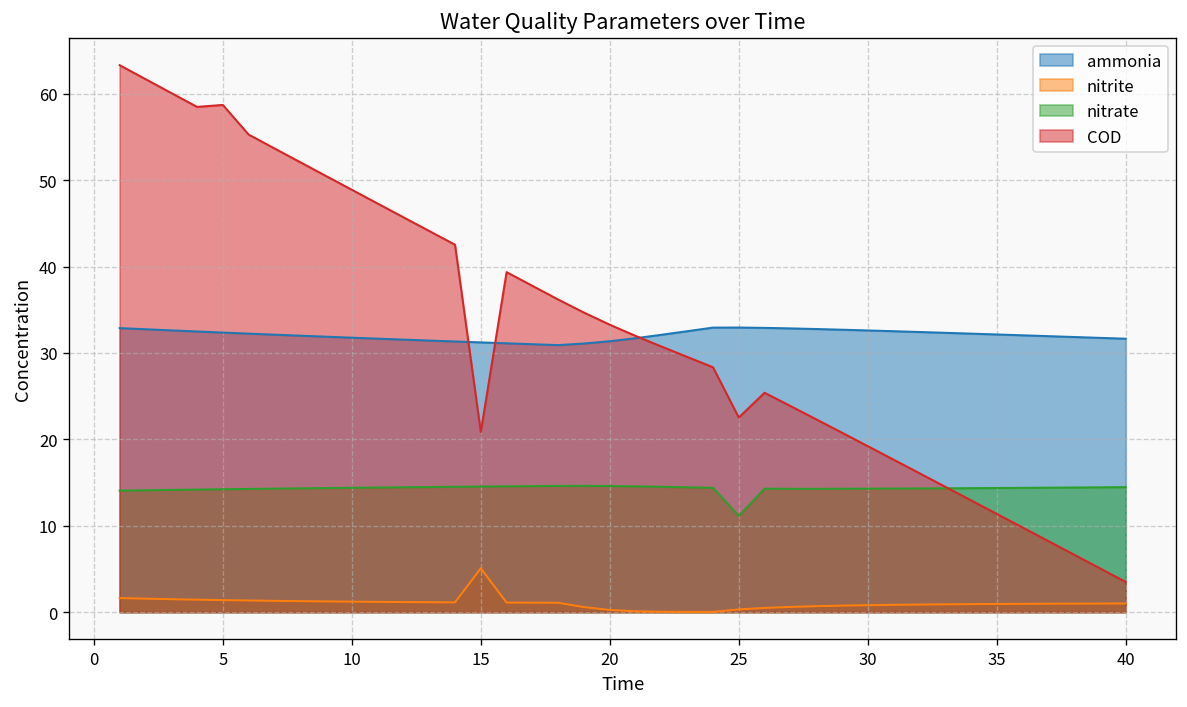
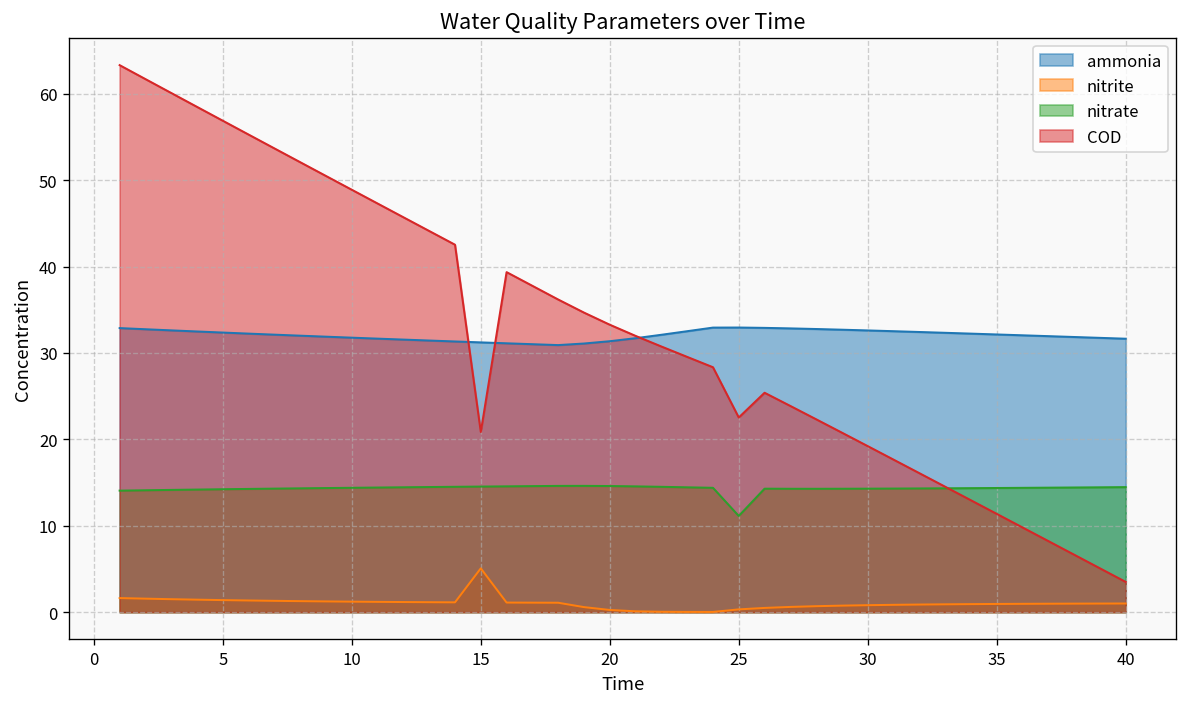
COD, 5: 59 -> 57
